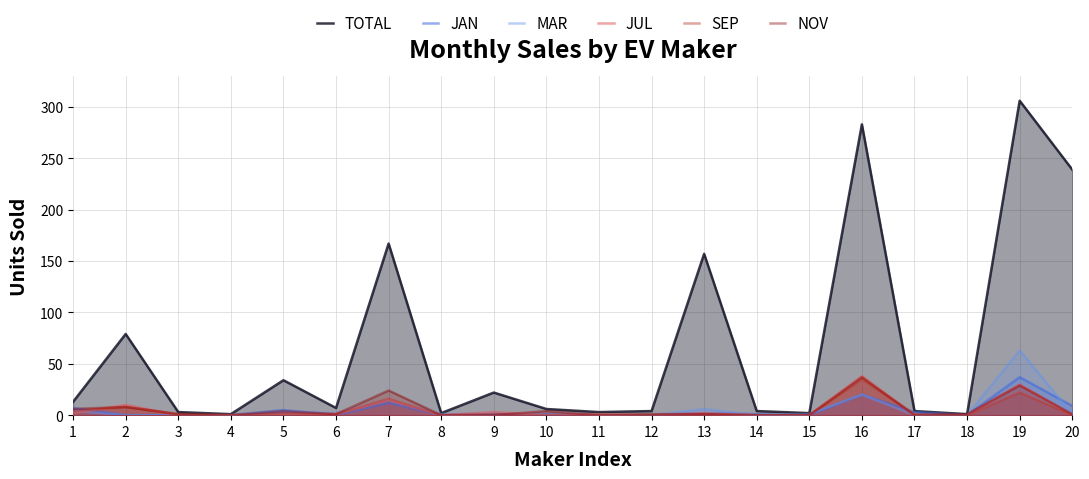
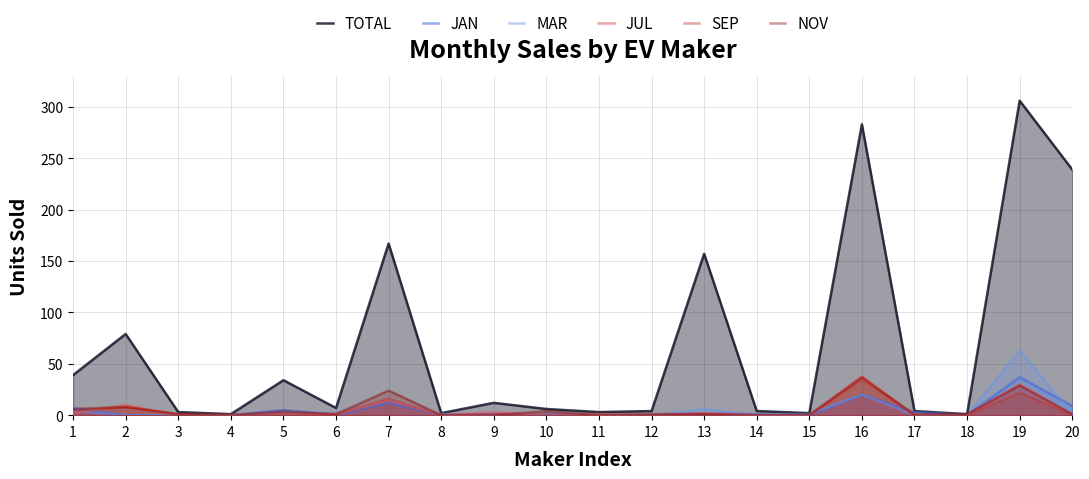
TOTAL, 1: 13 -> 39
TOTAL, 9: 22 -> 12
